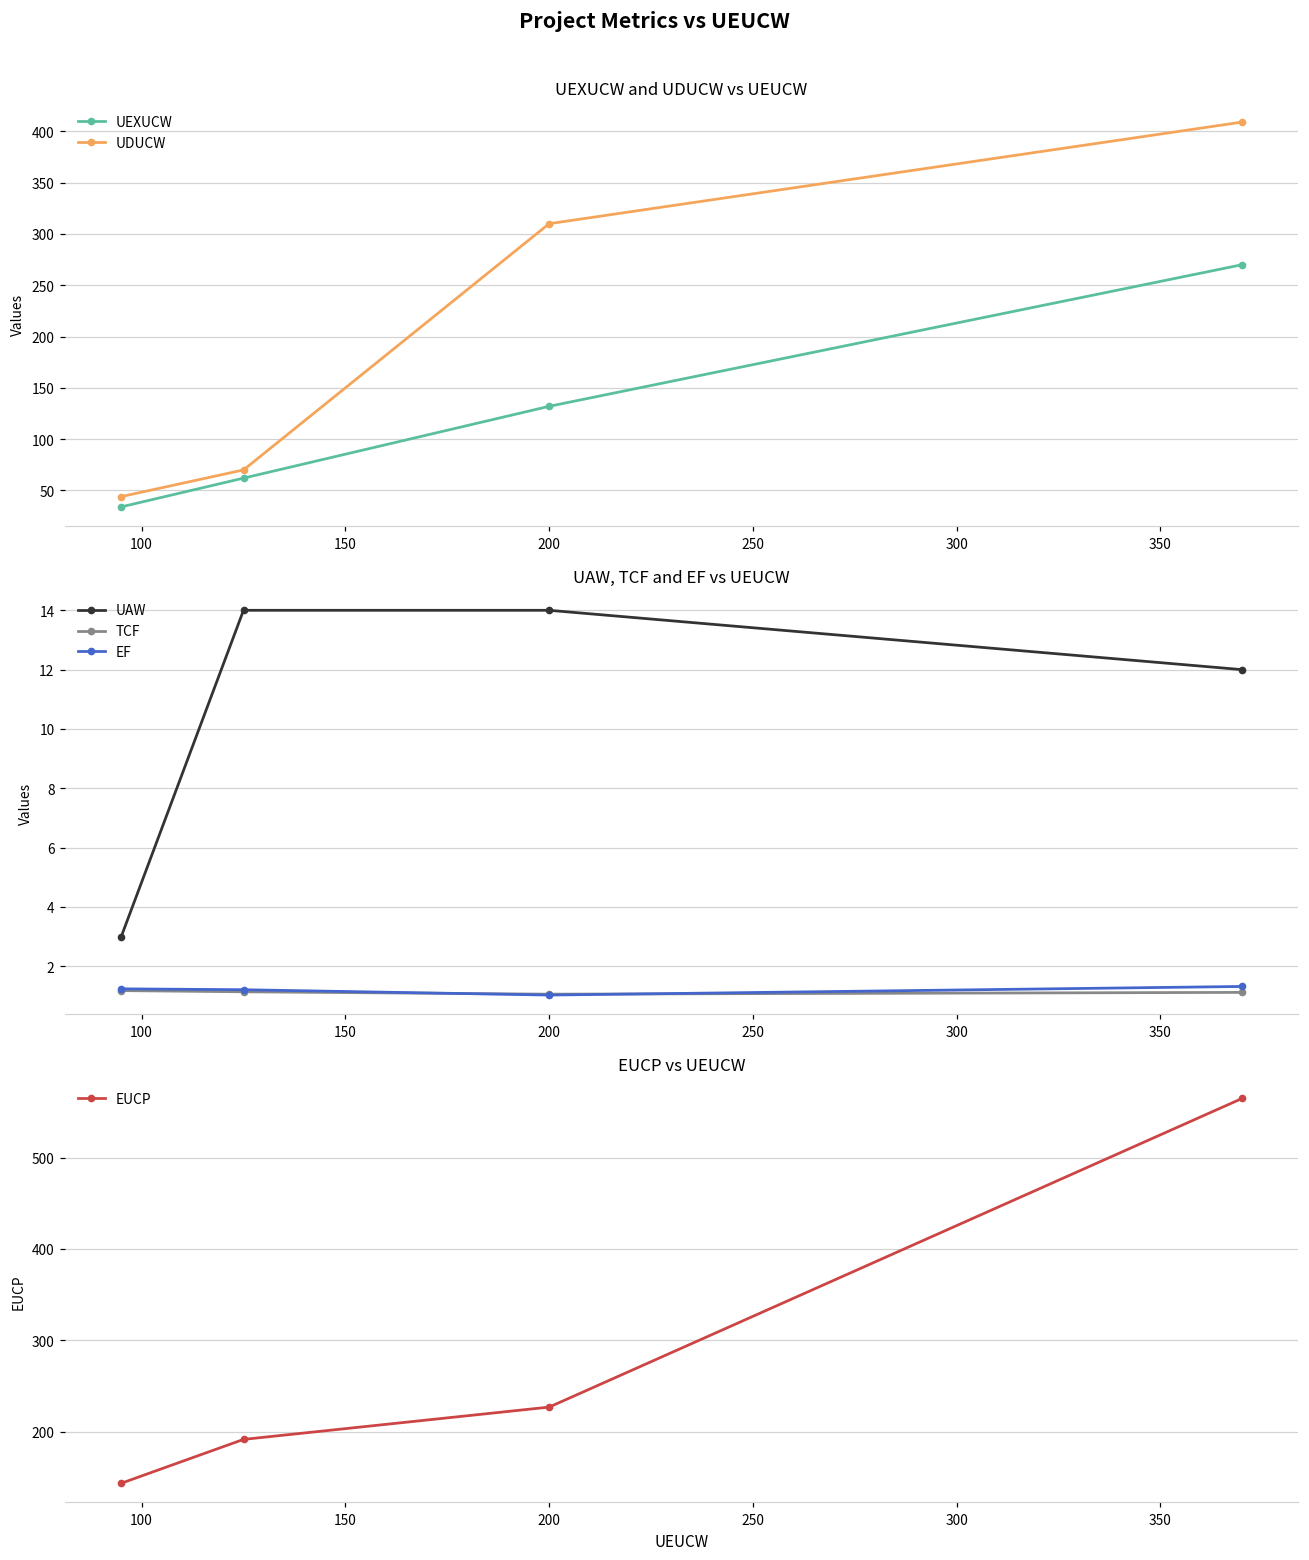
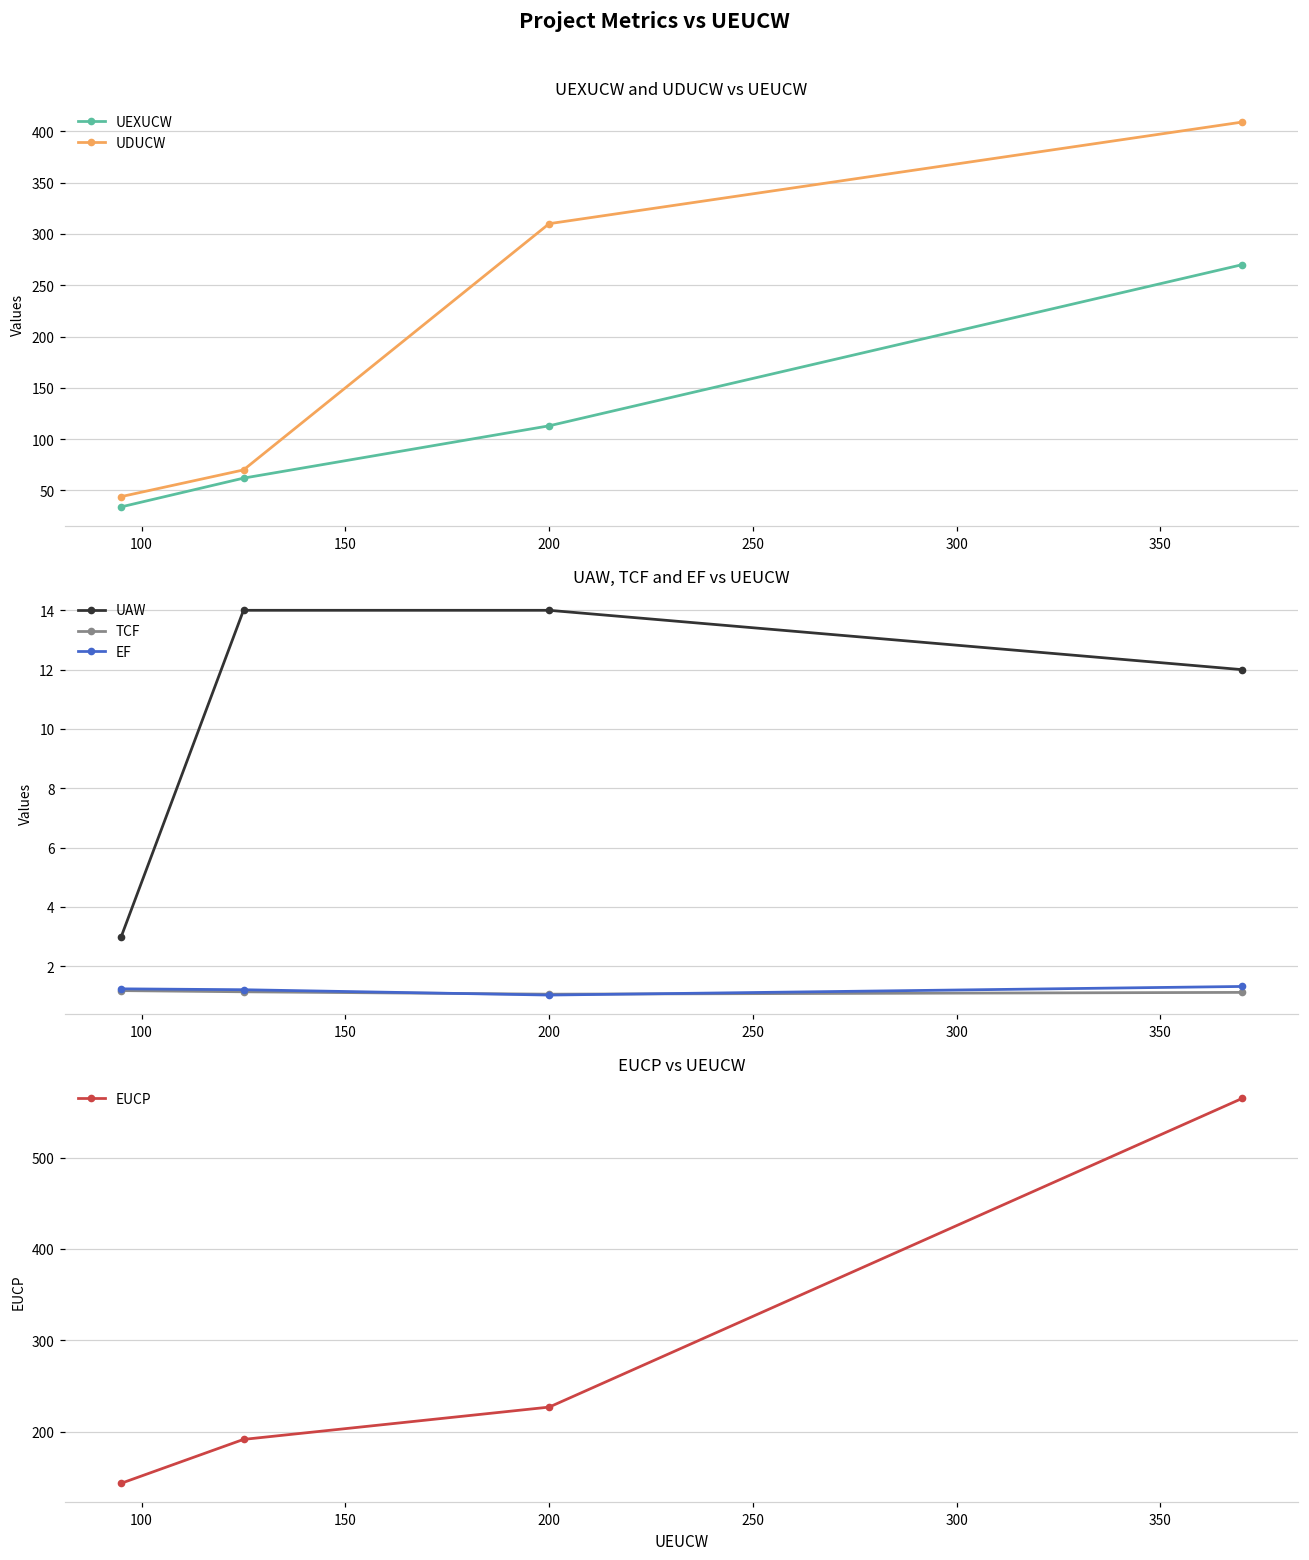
UEXUCW and UDUCW vs UEUCW, UEXUCW, 200: 130 -> 110
